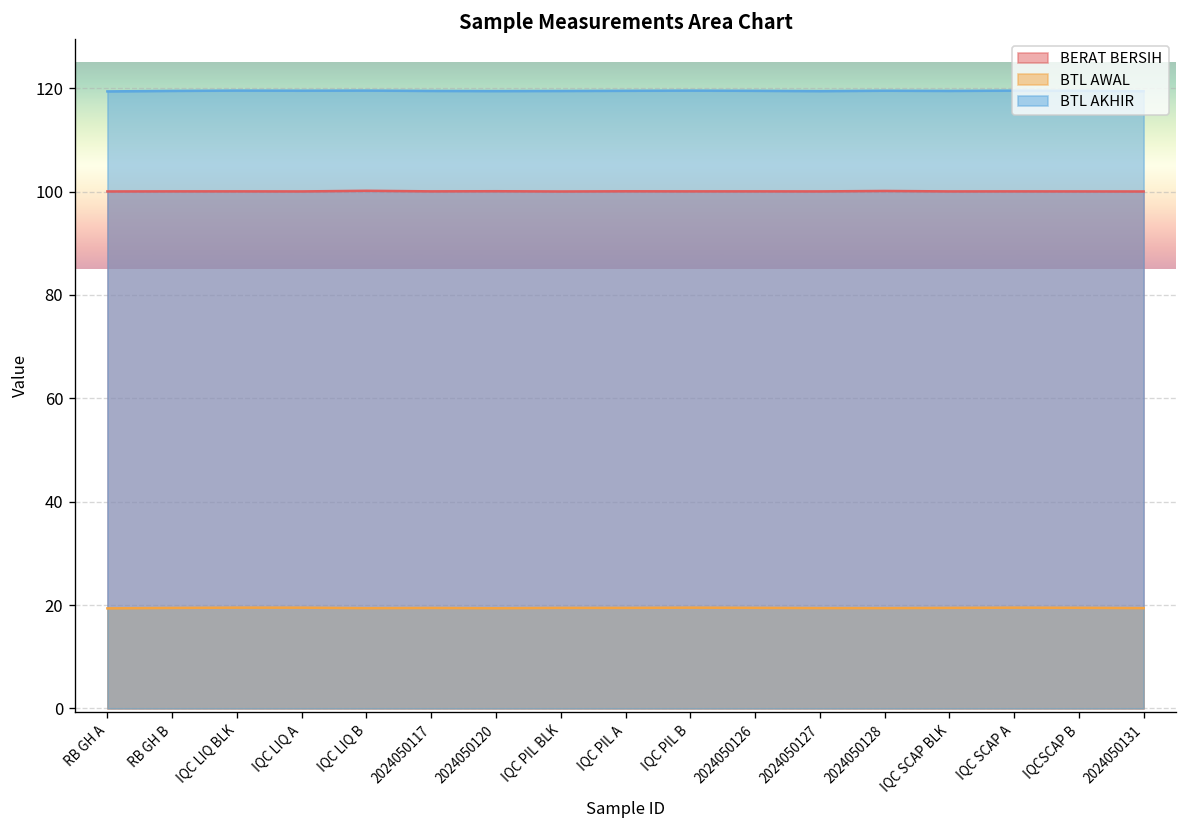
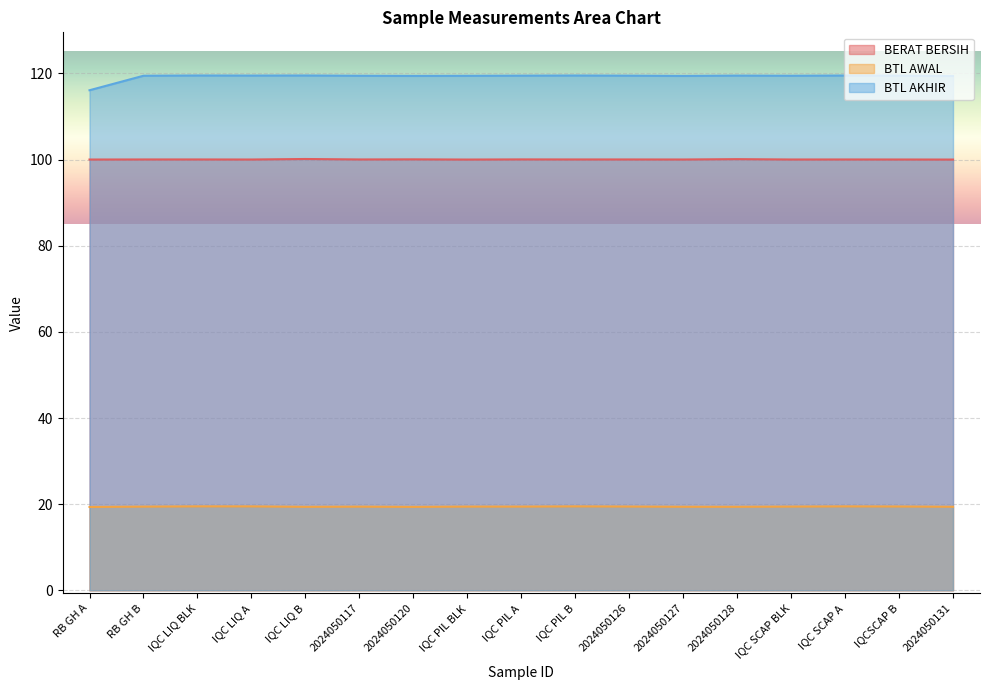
BTL AKHIR, RB GH A: 119 -> 116
